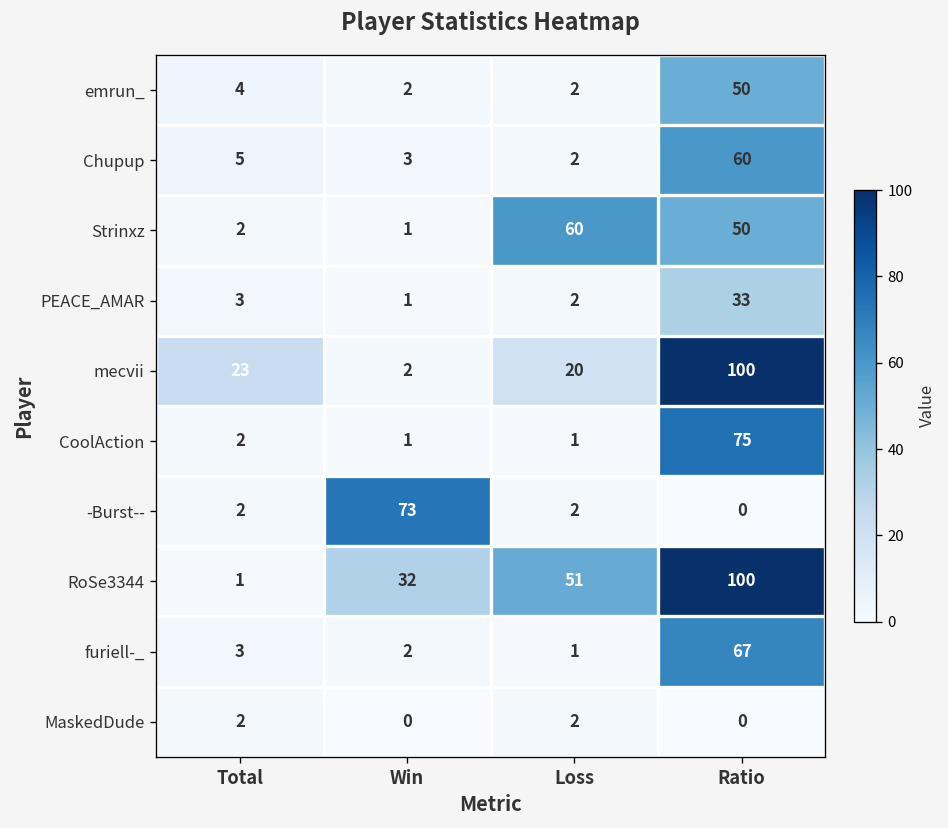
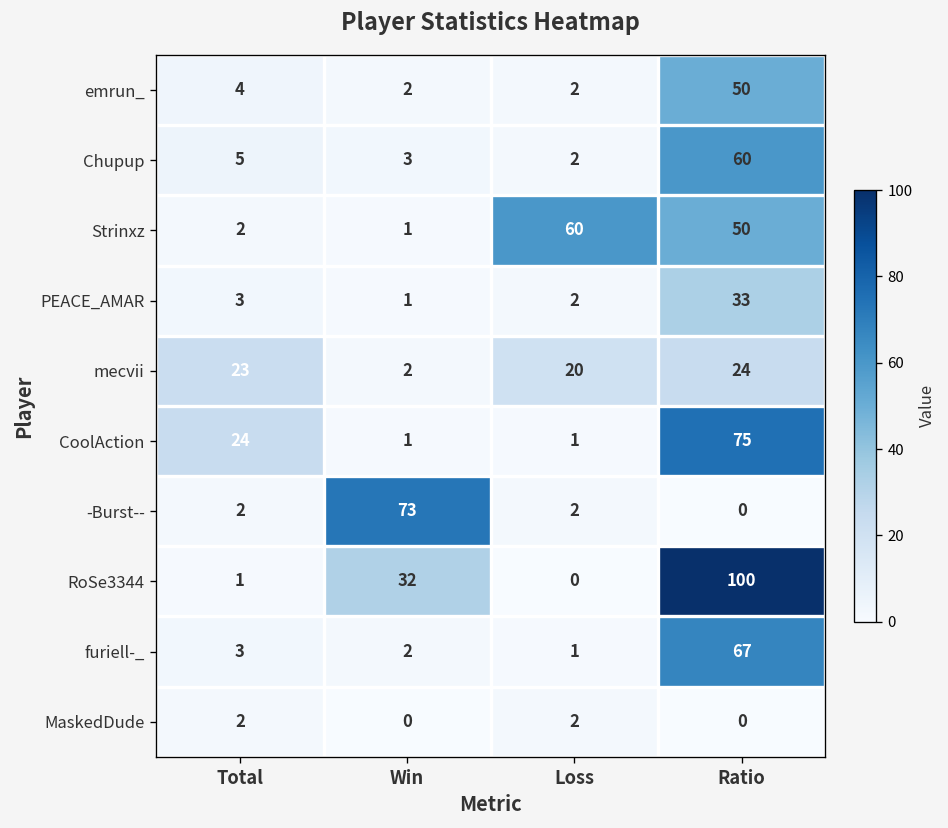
mecvii, Ratio: 100 -> 24
CoolAction, Total: 2 -> 24
RoSe3344, Loss: 51 -> 0
